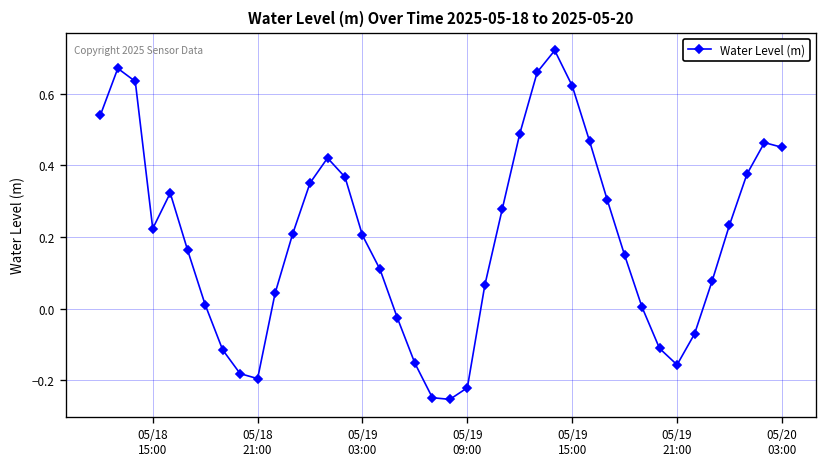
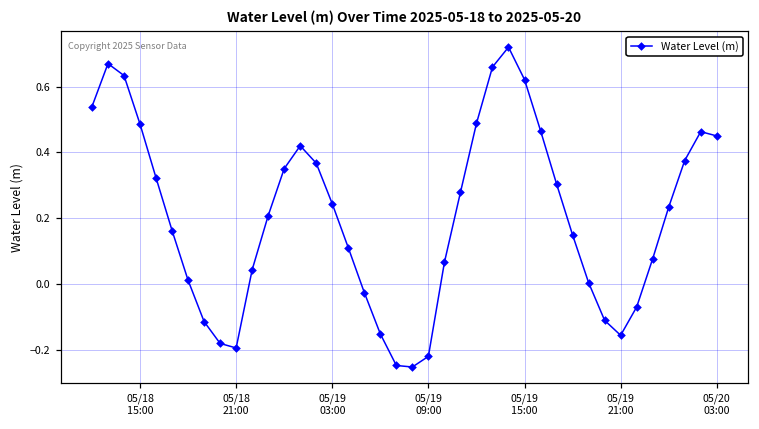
05/18 15:00: 0.22 -> 0.49
05/19 03:00: 0.20 -> 0.24
